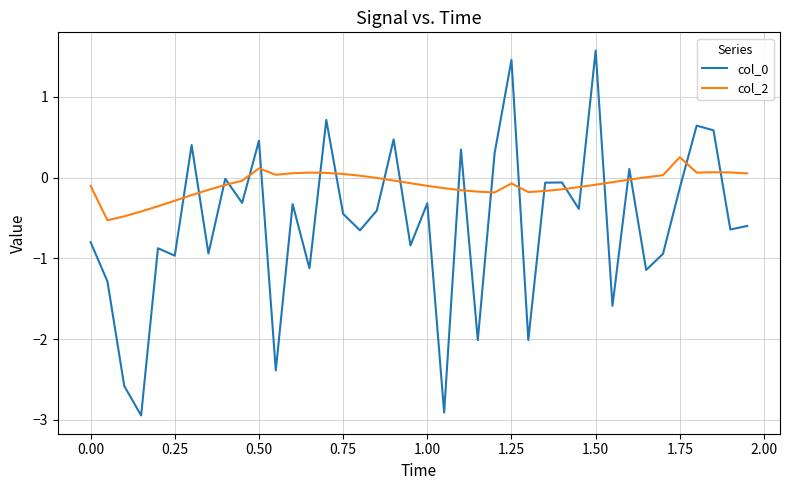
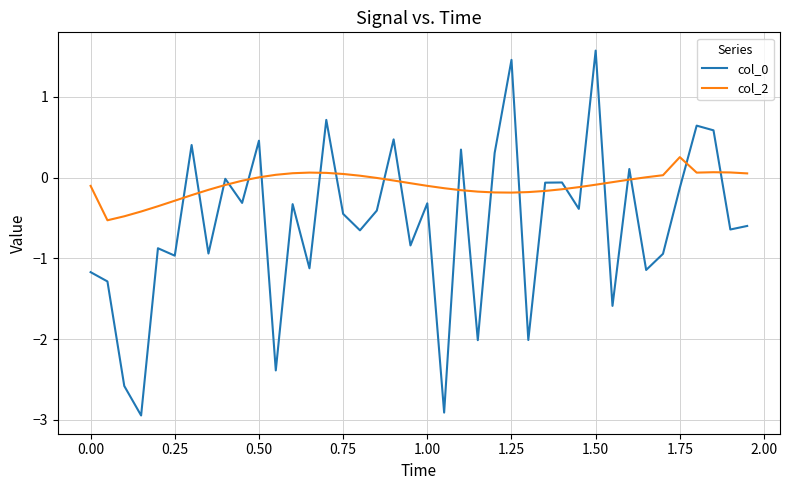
col_0, 0.00: -0.8 -> -1.2
col_2, 0.50: 0.1 -> 0.0
col_2, 1.25: -0.1 -> -0.2
